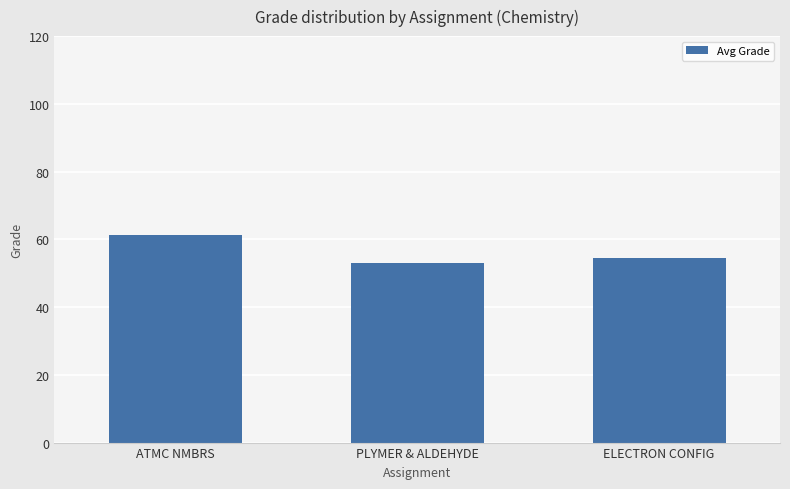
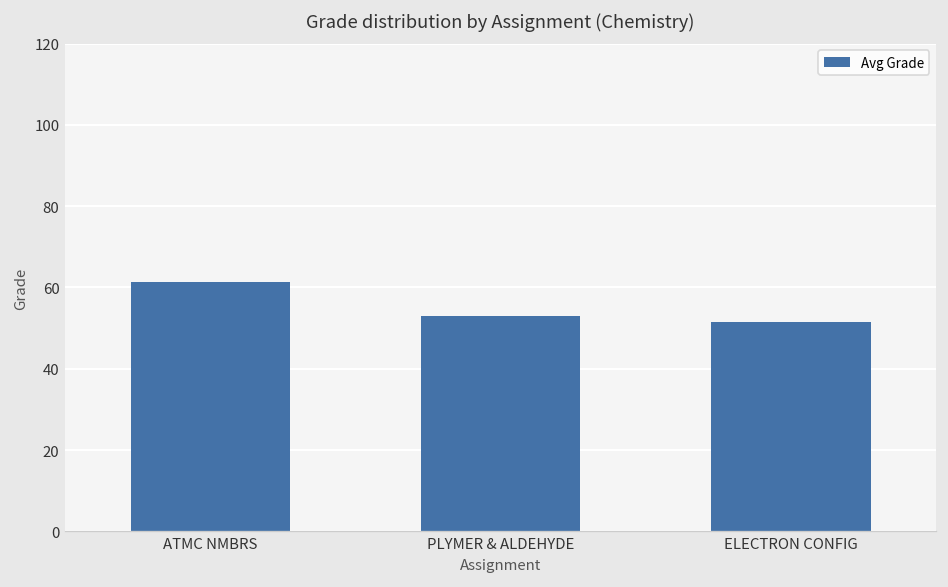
ELECTRON CONFIG: 55 -> 51
